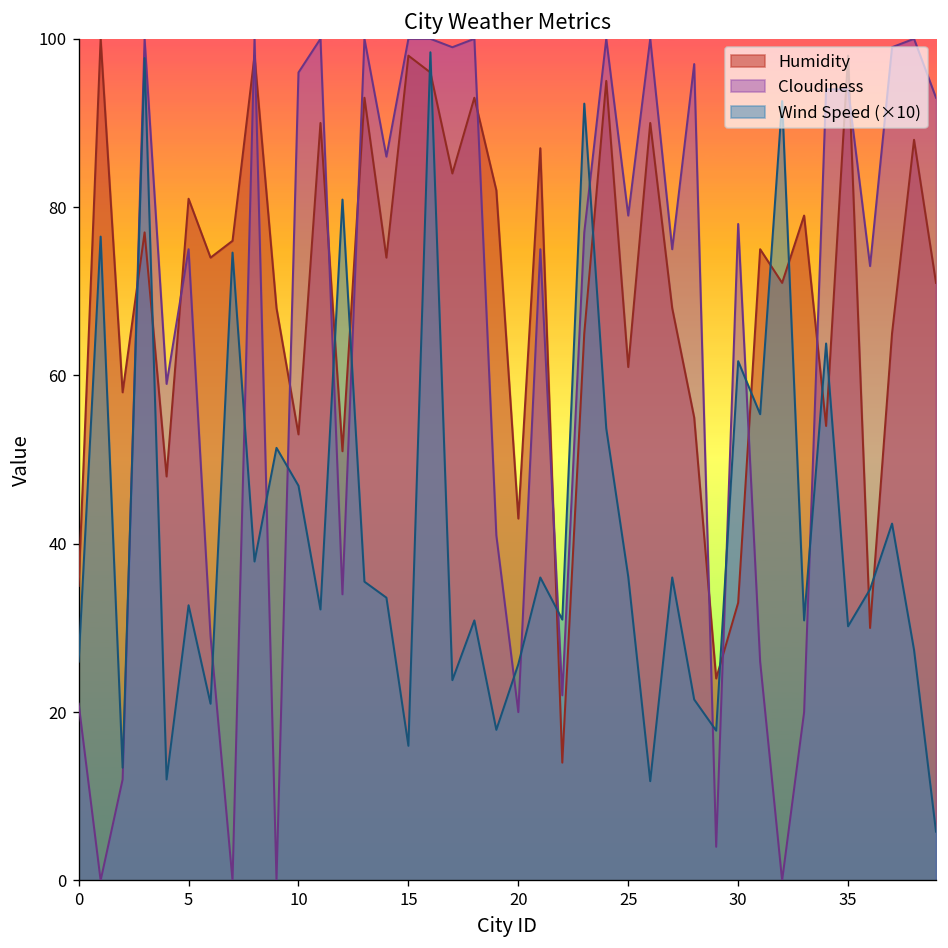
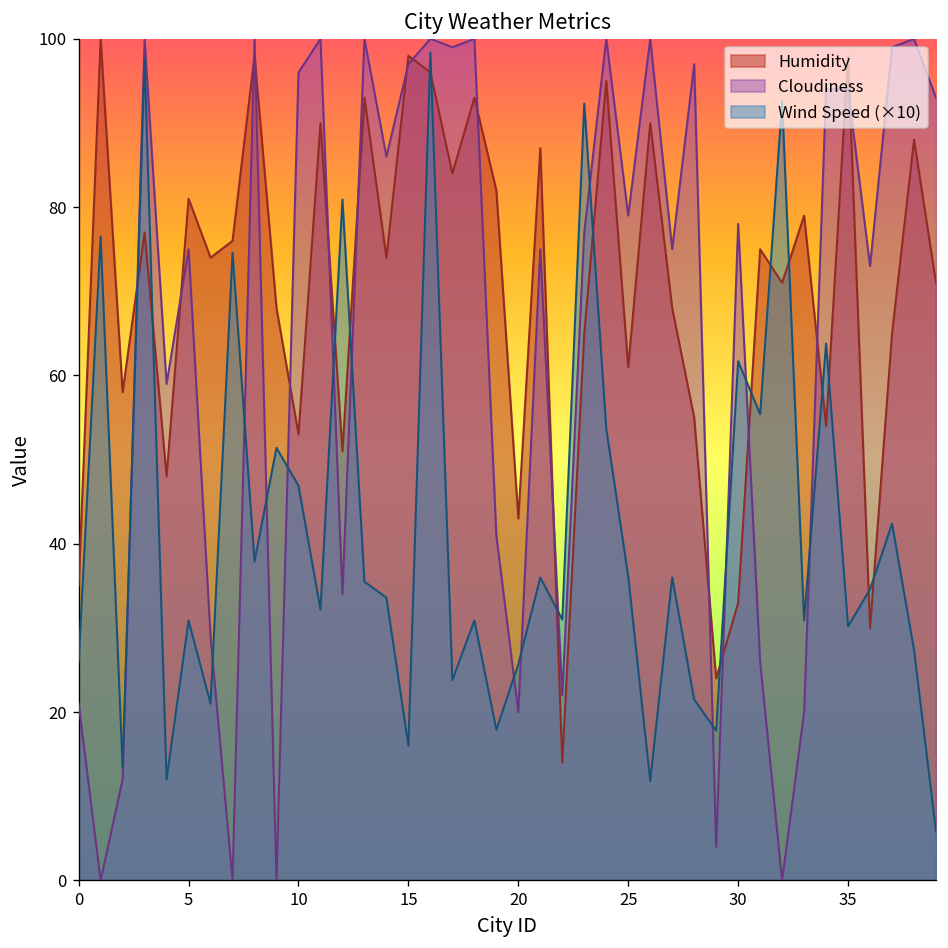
Wind Speed (×10), 5: 33 -> 31
Cloudiness, 15: 100 -> 97
